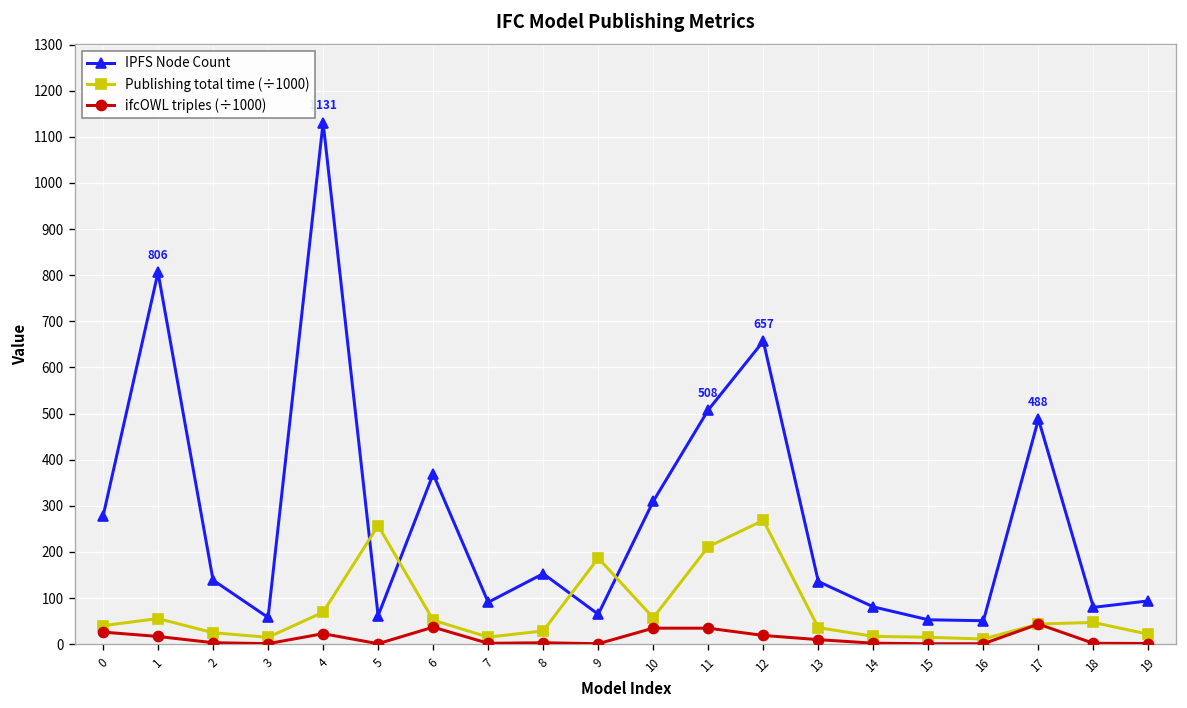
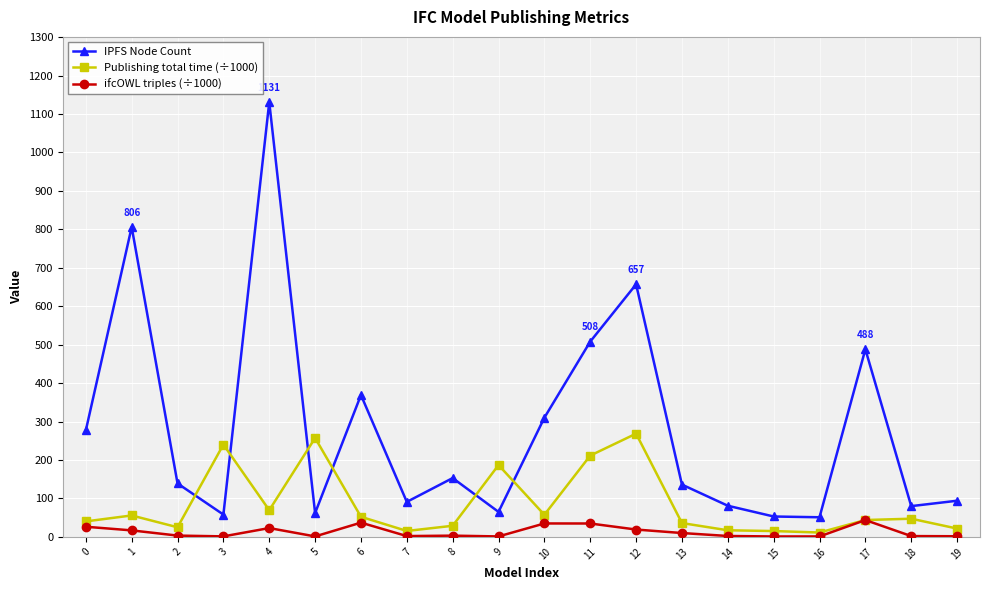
Publishing total time (÷1000), 3: 20 -> 240
